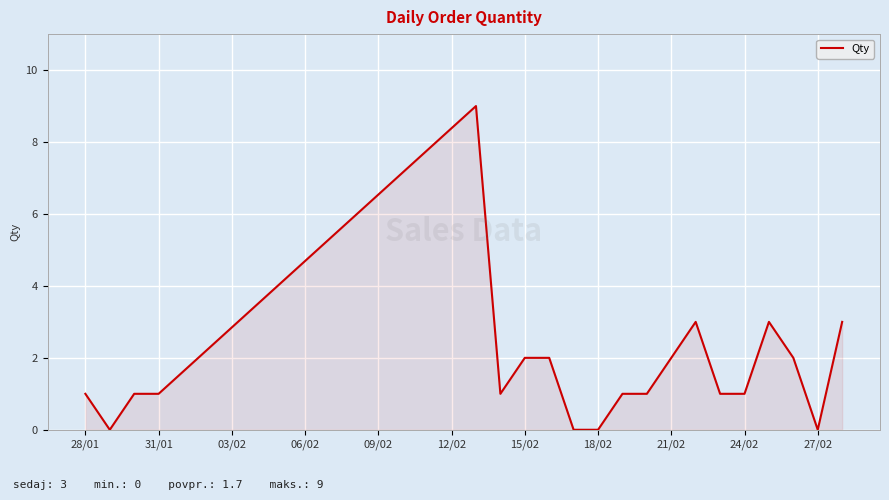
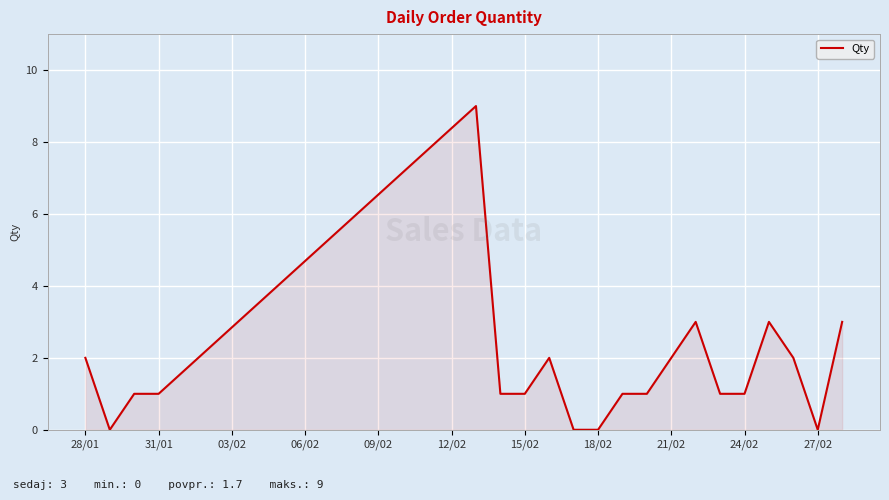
28/01: 1 -> 2
15/02: 2 -> 1
